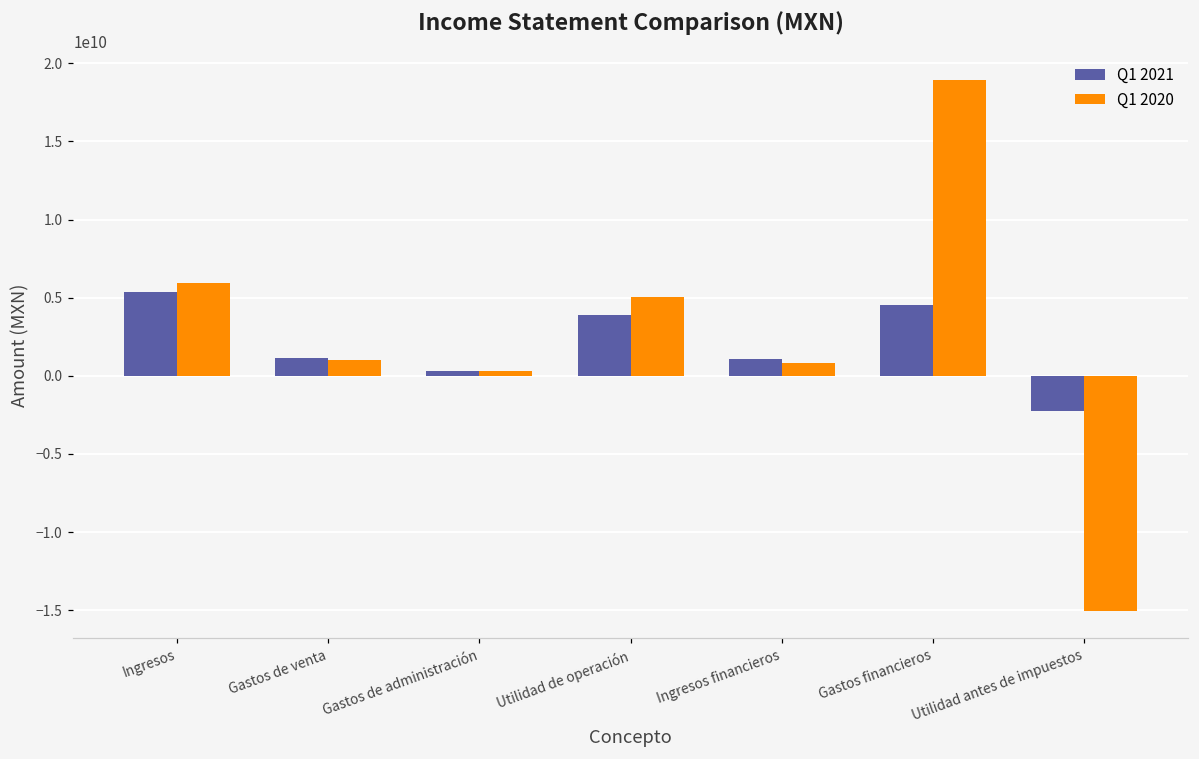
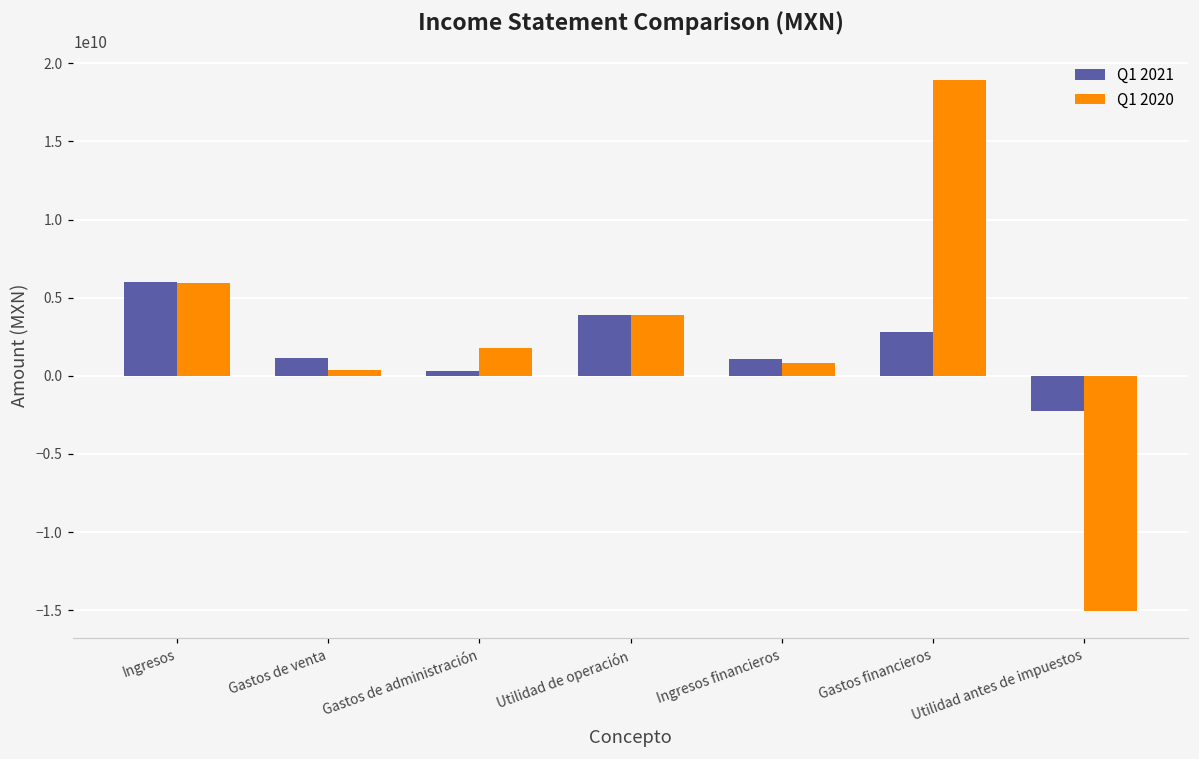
Q1 2021, Ingresos: 5400000000 -> 6000000000
Q1 2020, Gastos de venta: 1000000000 -> 400000000
Q1 2020, Gastos de administración: 300000000 -> 1800000000
Q1 2020, Utilidad de operación: 5000000000 -> 3900000000
Q1 2021, Gastos financieros: 4500000000 -> 2800000000
